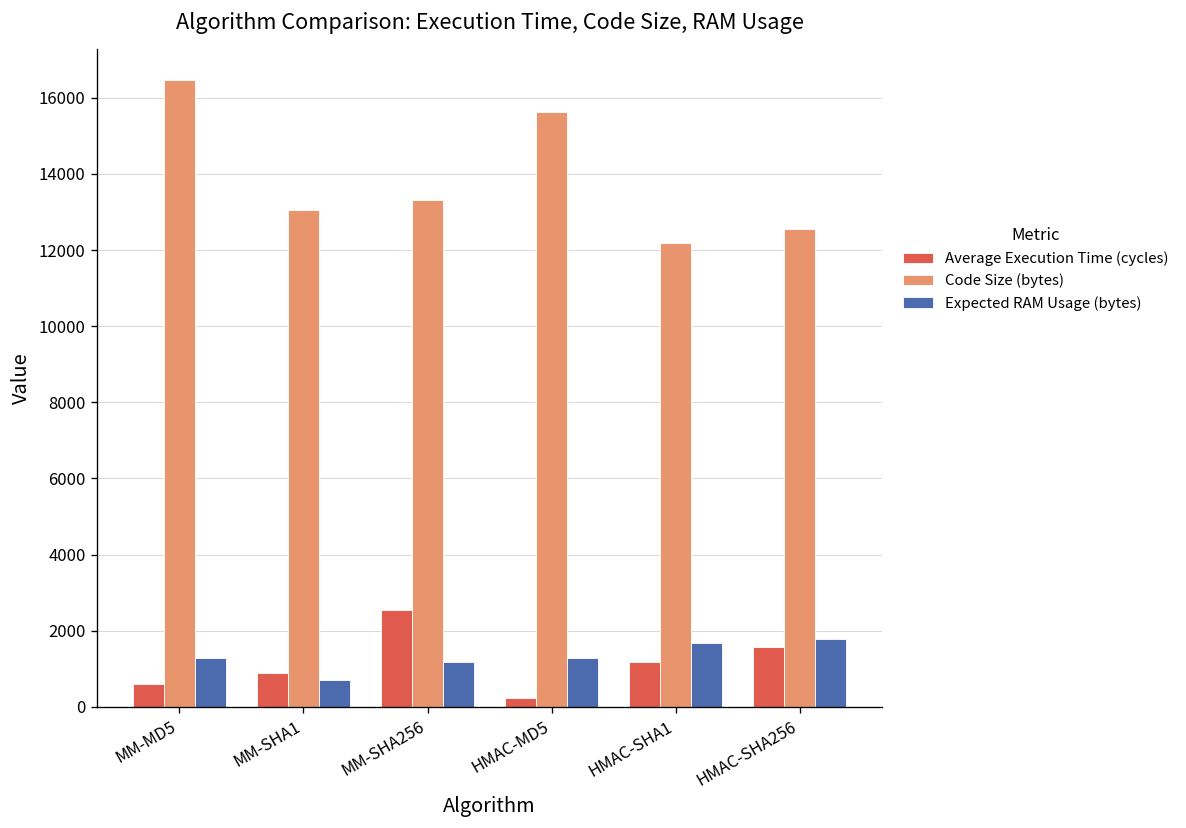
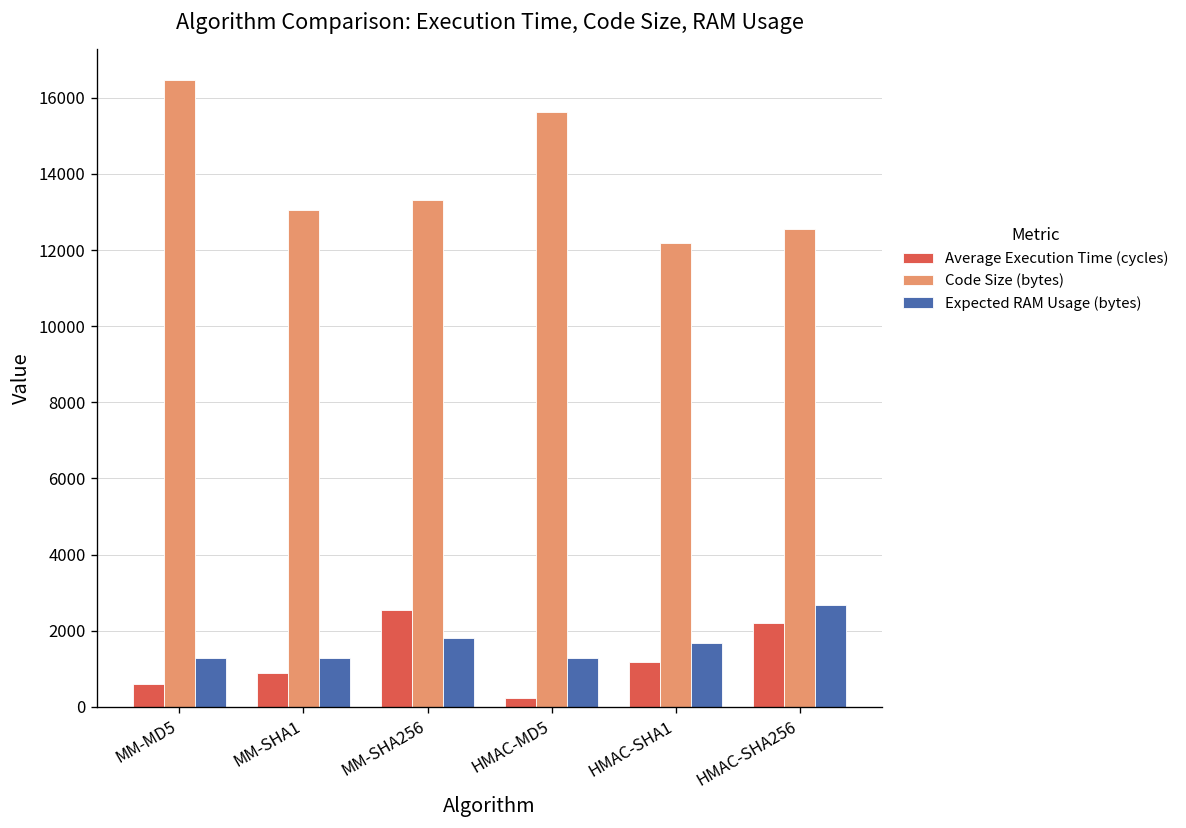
Expected RAM Usage (bytes), MM-SHA1: 700 -> 1300
Expected RAM Usage (bytes), MM-SHA256: 1200 -> 1800
Average Execution Time (cycles), HMAC-SHA256: 1600 -> 2200
Expected RAM Usage (bytes), HMAC-SHA256: 1800 -> 2700
